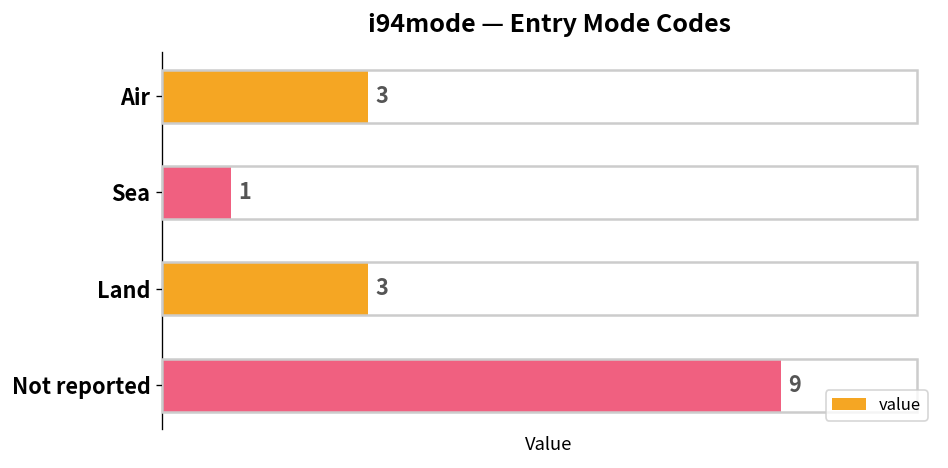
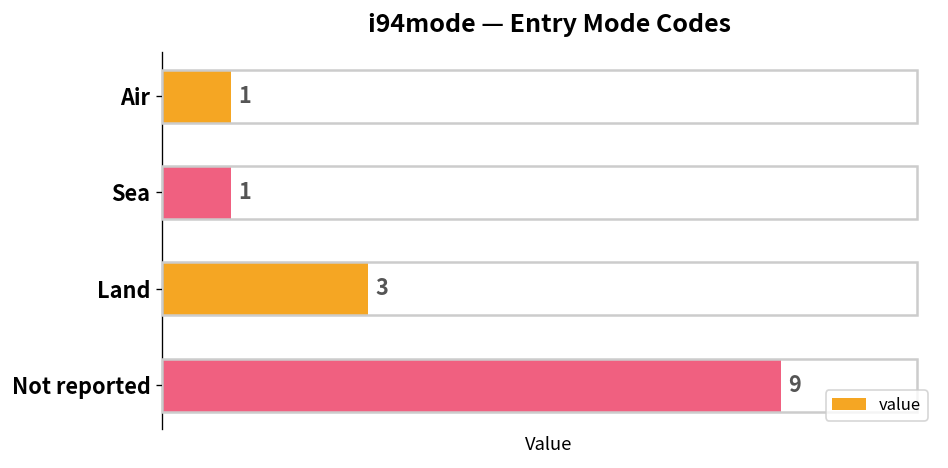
Air: 3 -> 1
